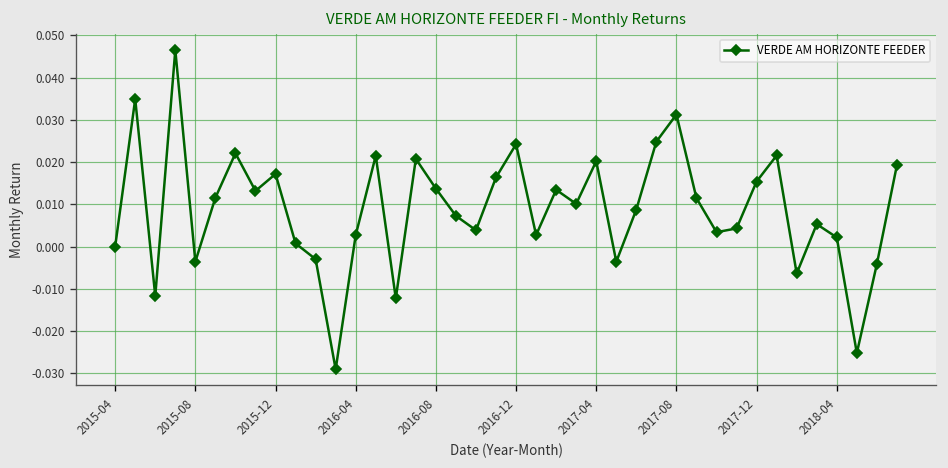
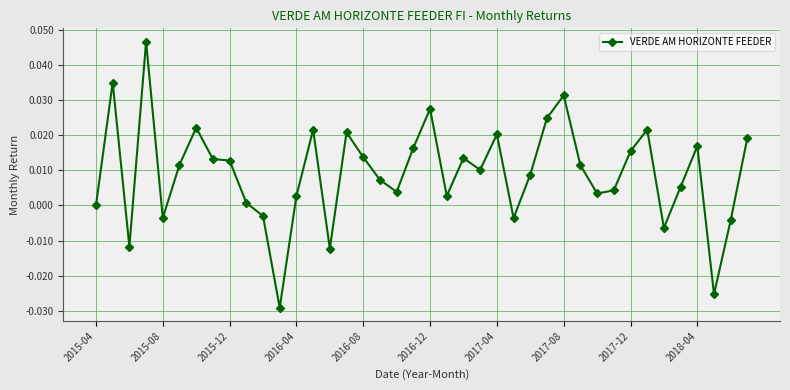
2015-12: 0.017 -> 0.013
2016-12: 0.024 -> 0.027
2018-04: 0.002 -> 0.017
